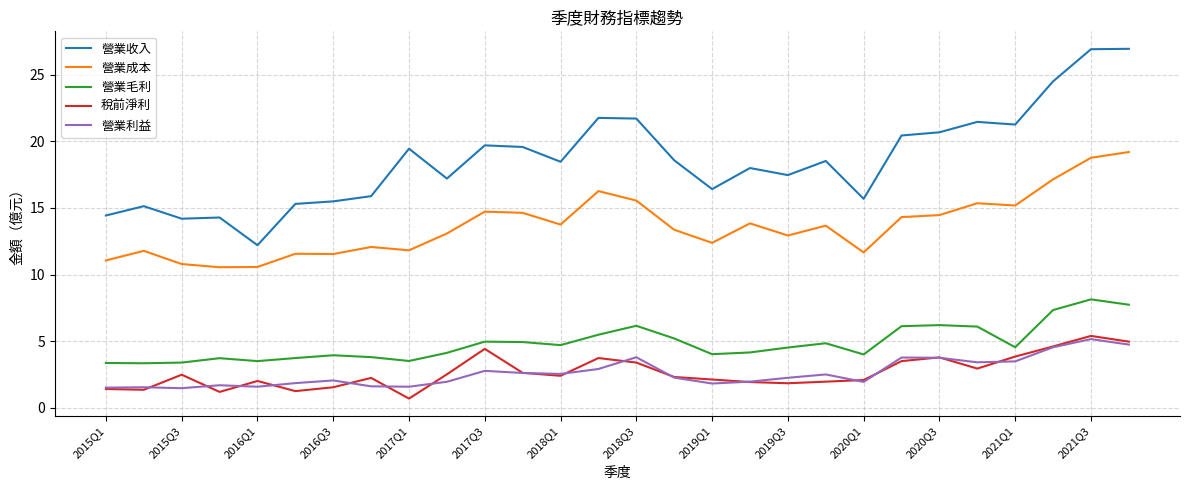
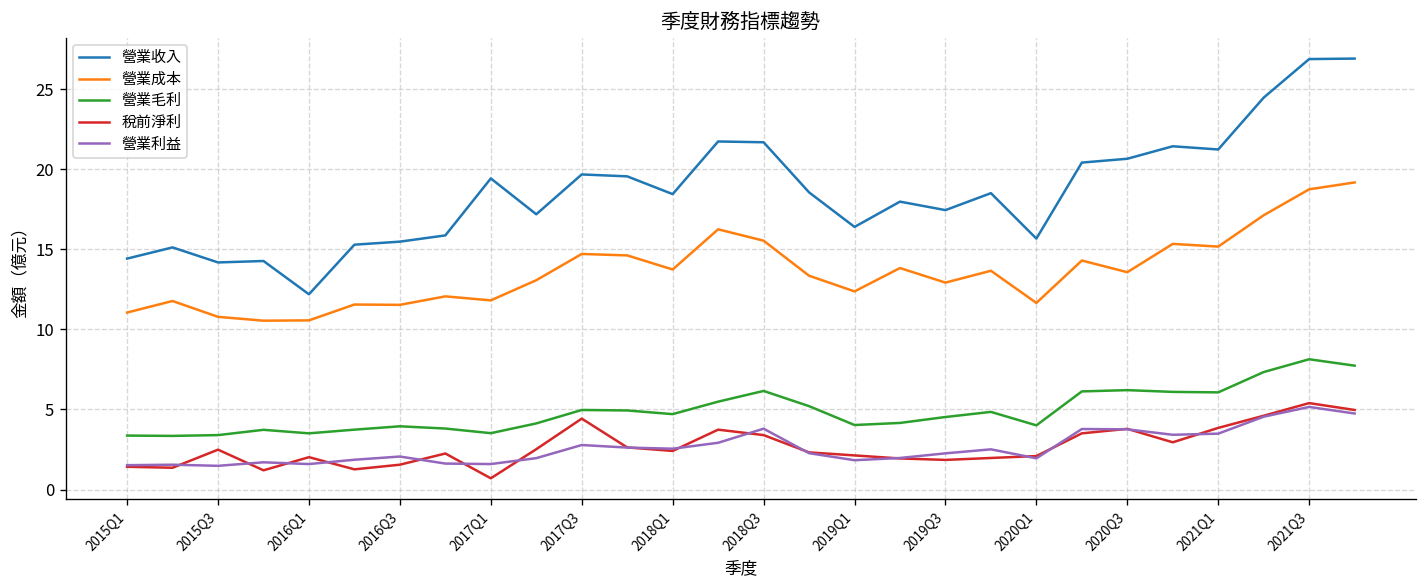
營業成本, 2020Q3: 14.5 -> 13.6
營業毛利, 2021Q1: 4.6 -> 6.1
